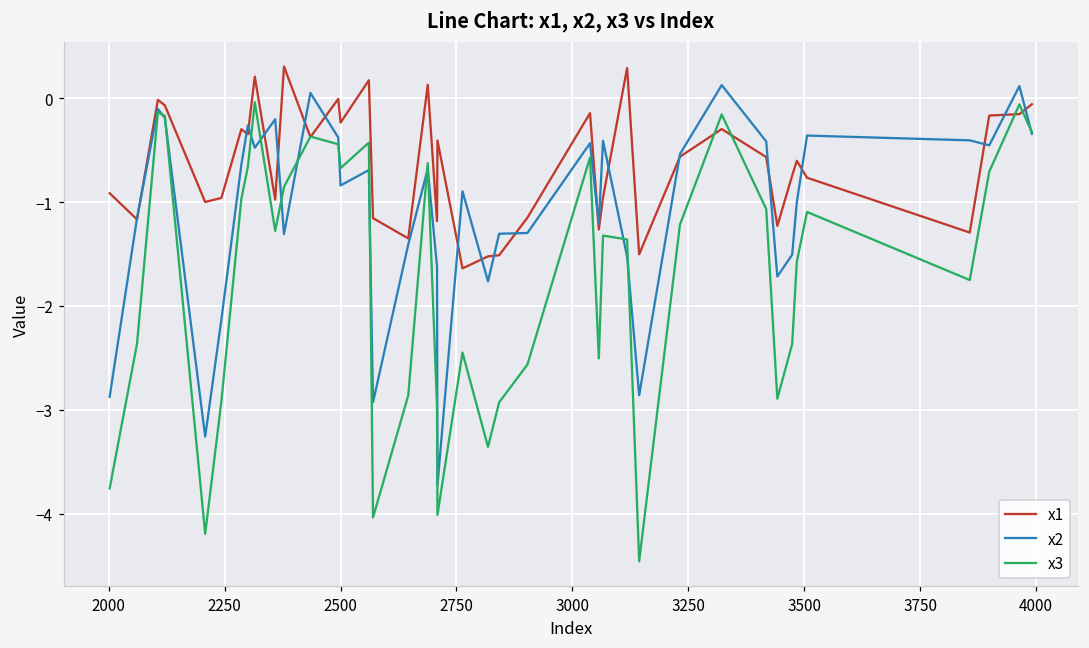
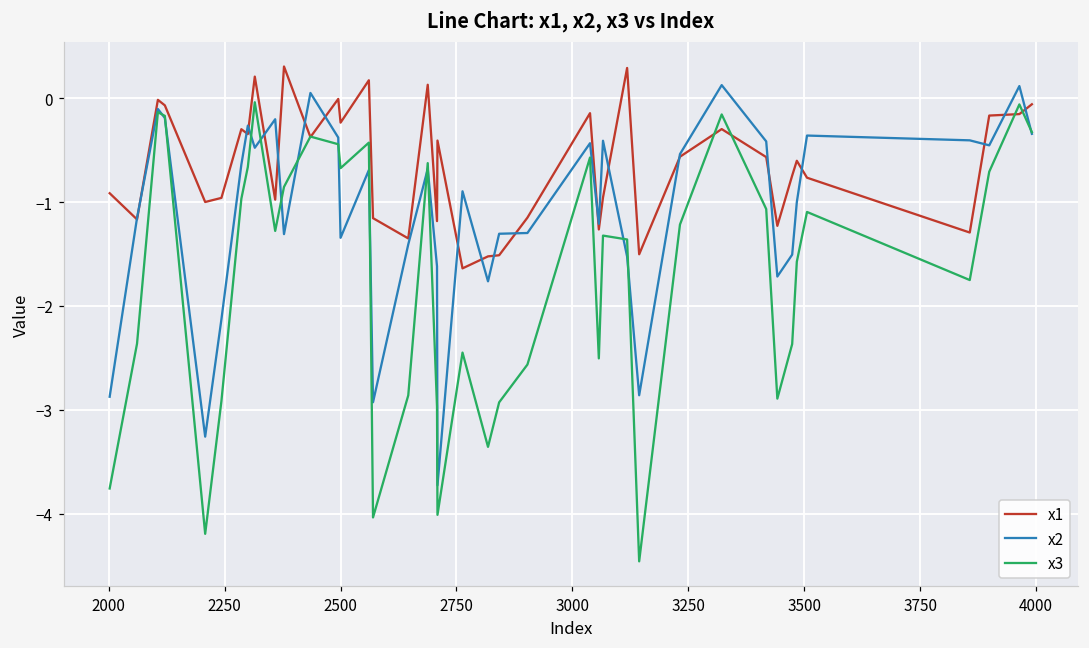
x2, 2500: -0.8 -> -1.3
